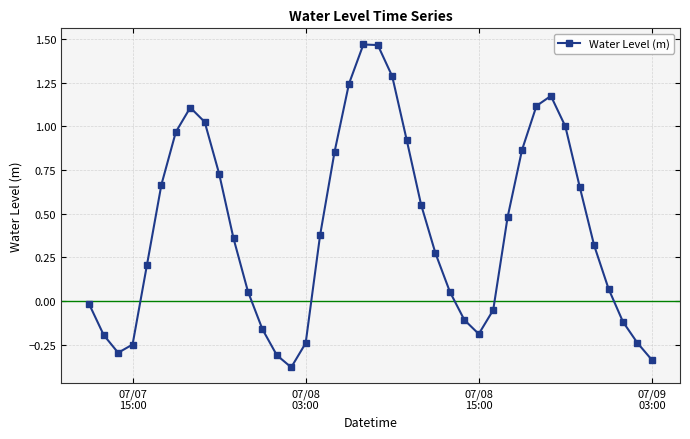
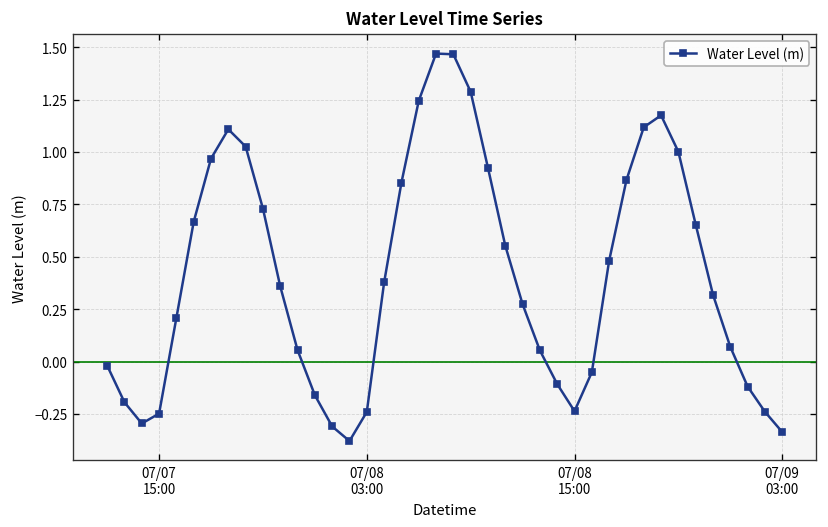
07/08 15:00: -0.19 -> -0.24
